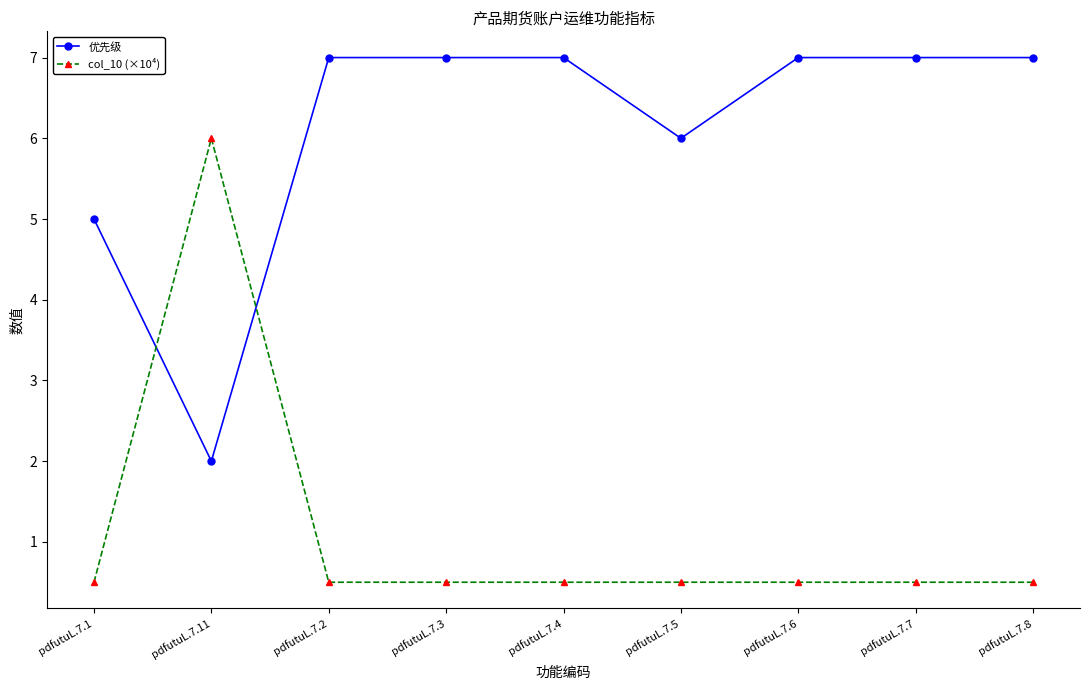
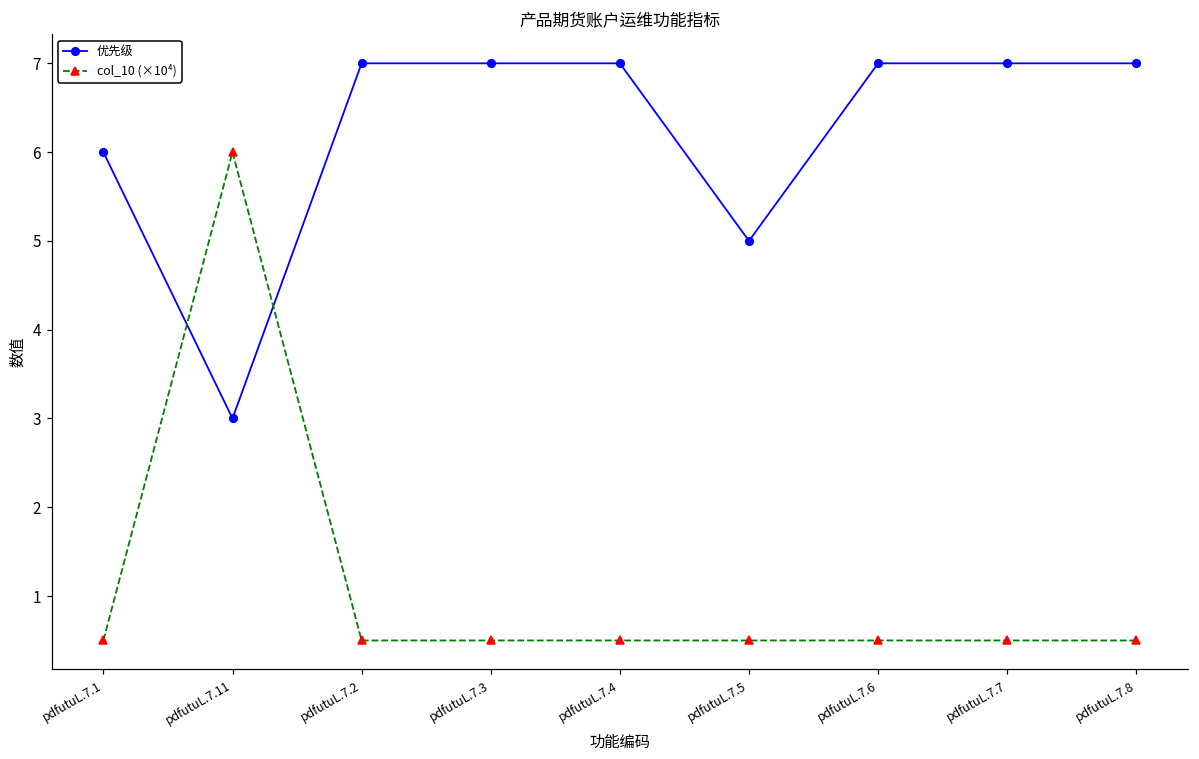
优先级, pdfutuL.7.1: 5 -> 6
优先级, pdfutuL.7.11: 2 -> 3
优先级, pdfutuL.7.5: 6 -> 5
